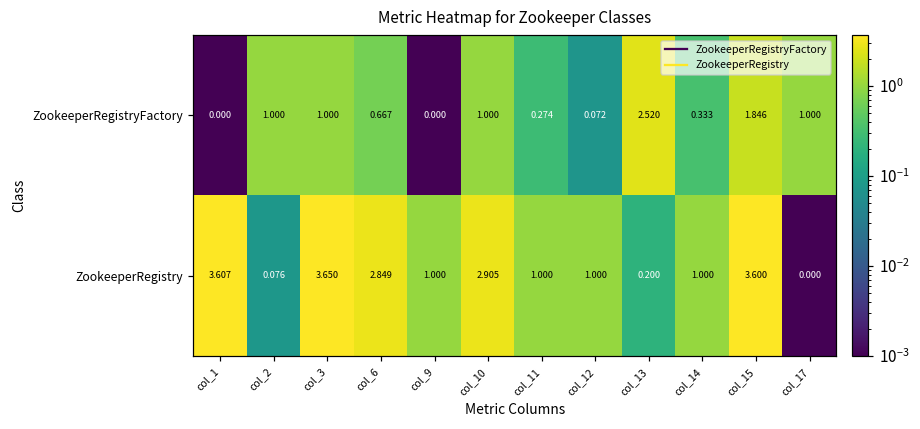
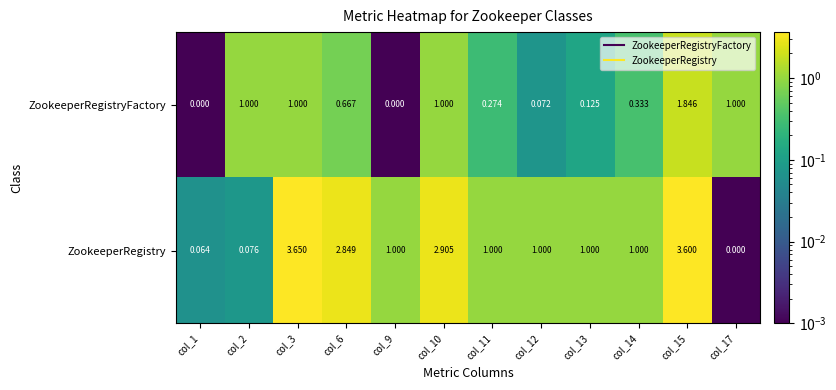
ZookeeperRegistryFactory, col_13: 2.520 -> 0.125
ZookeeperRegistry, col_1: 3.607 -> 0.064
ZookeeperRegistry, col_13: 0.200 -> 1.000
